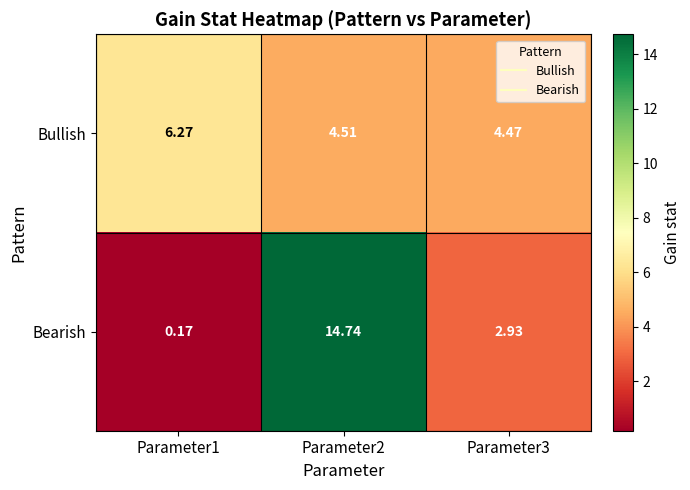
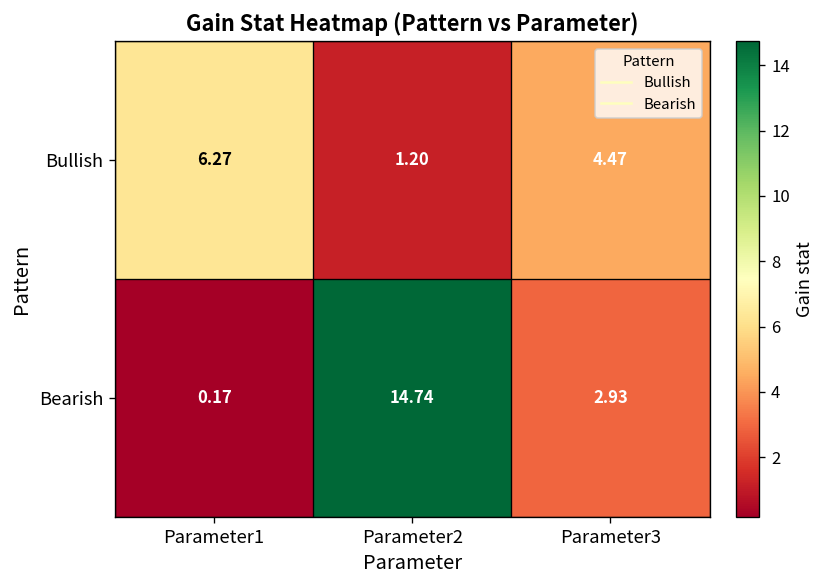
Bullish, Parameter2: 4.51 -> 1.20
